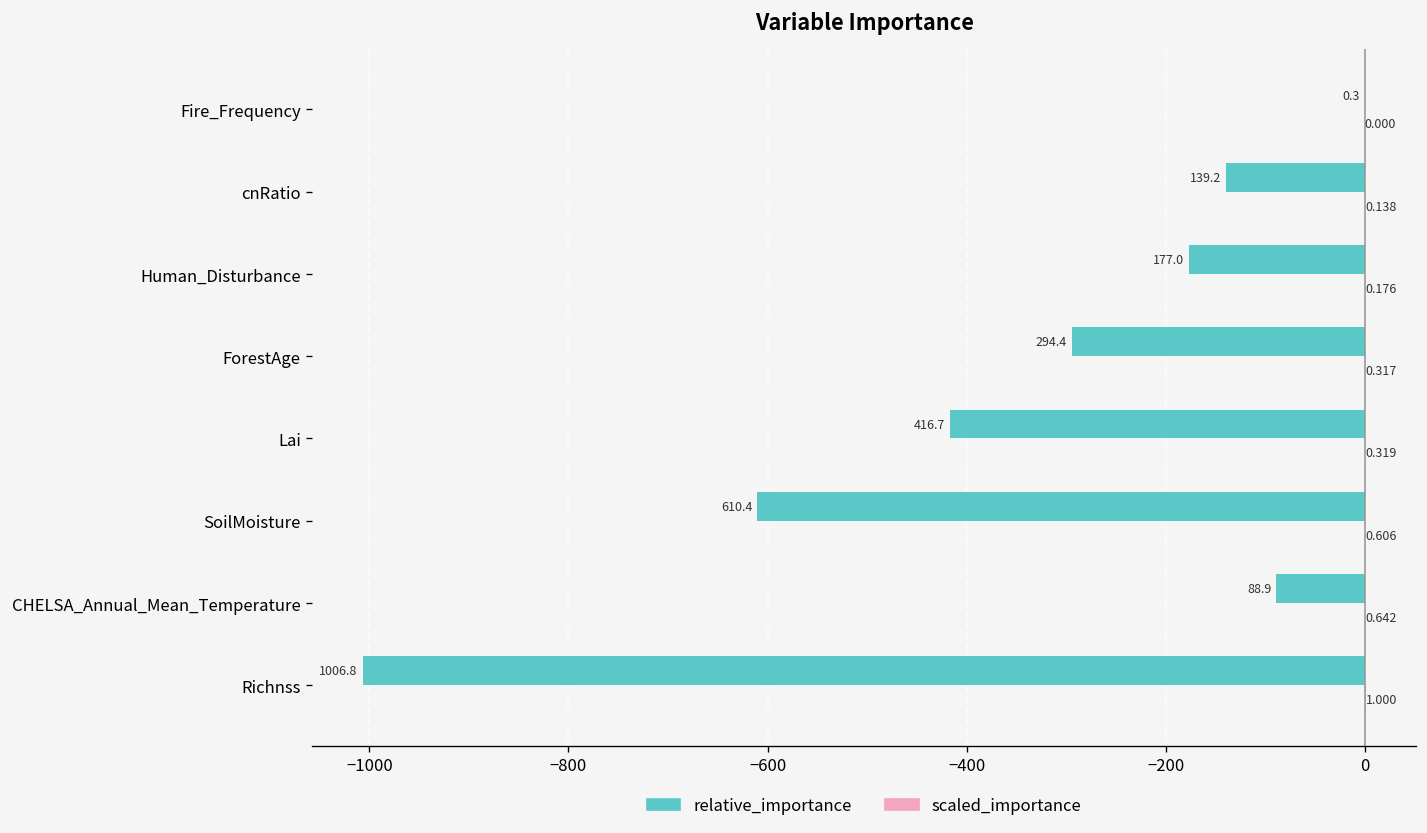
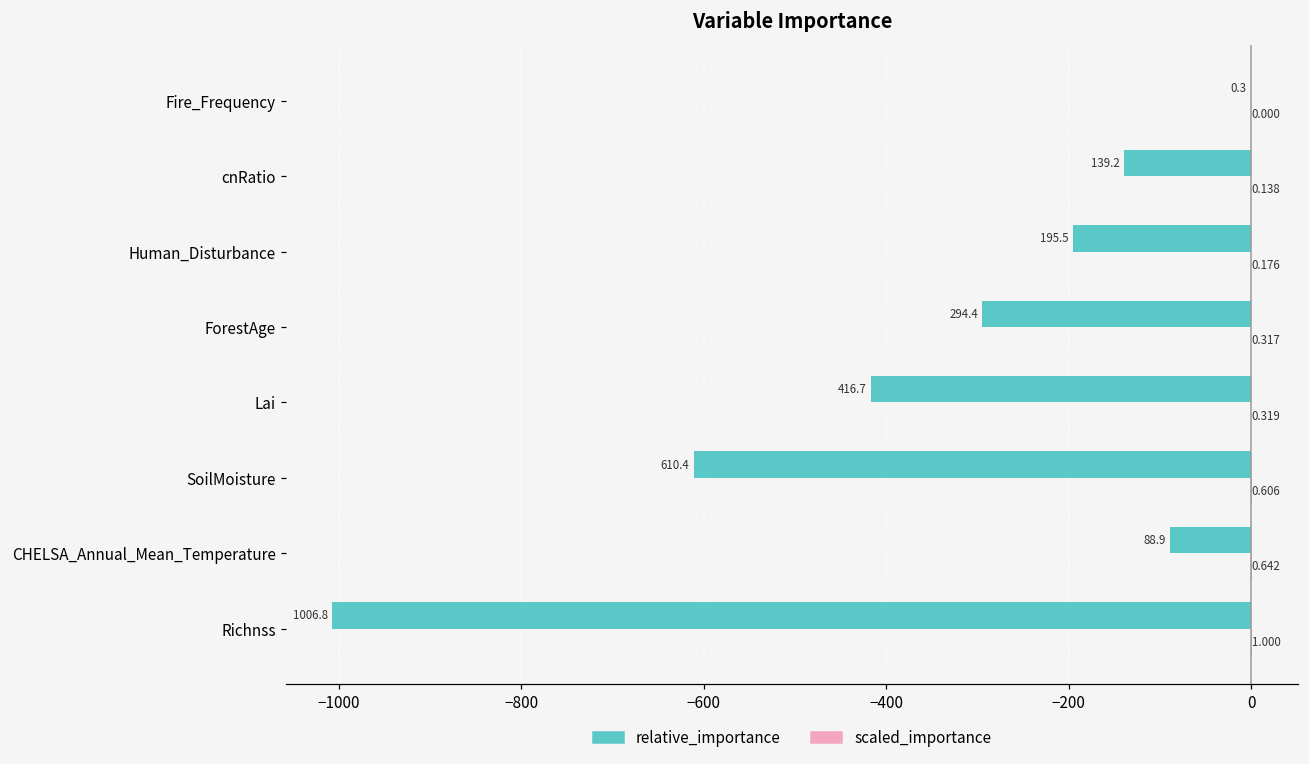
relative_importance, Human_Disturbance: 177.0 -> 195.5
